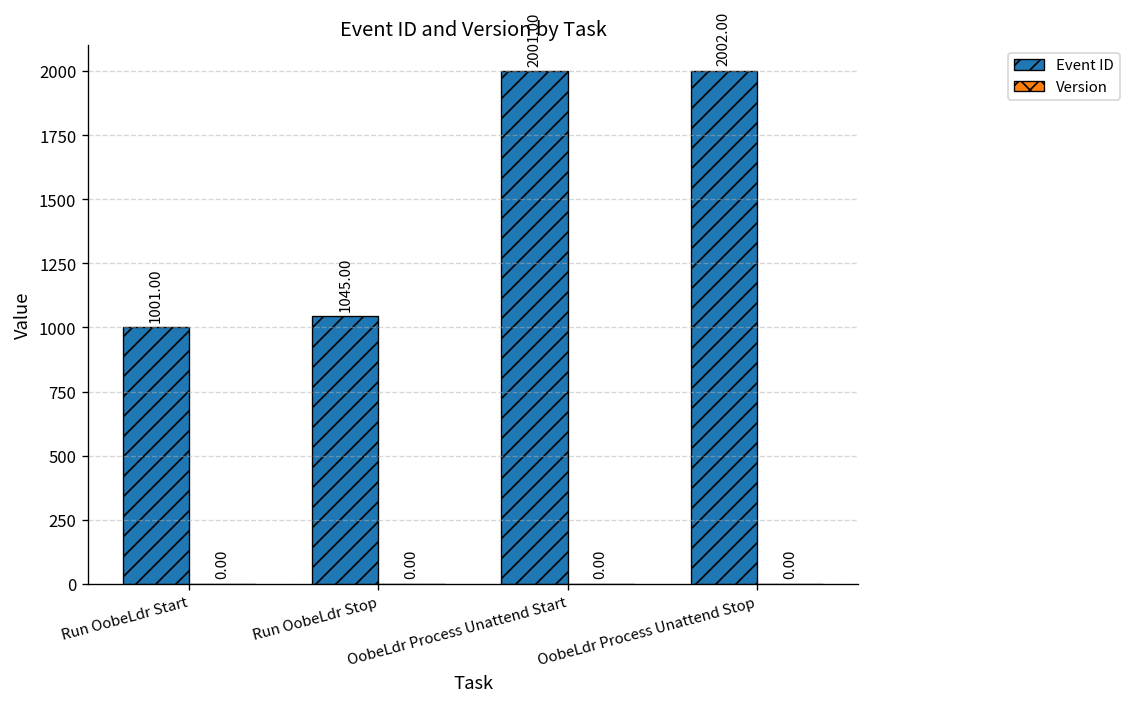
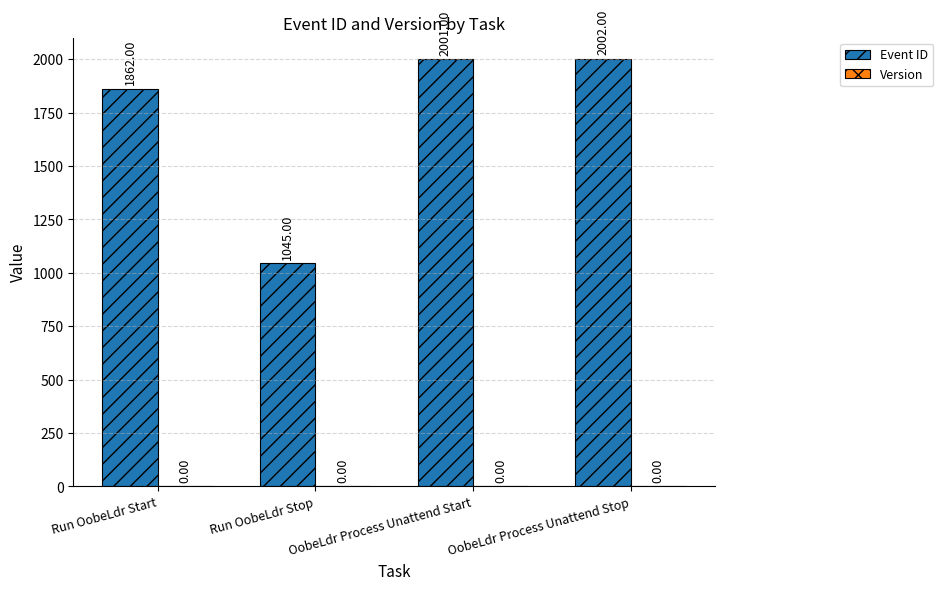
Event ID, Run OobeLdr Start: 1001.00 -> 1862.00
